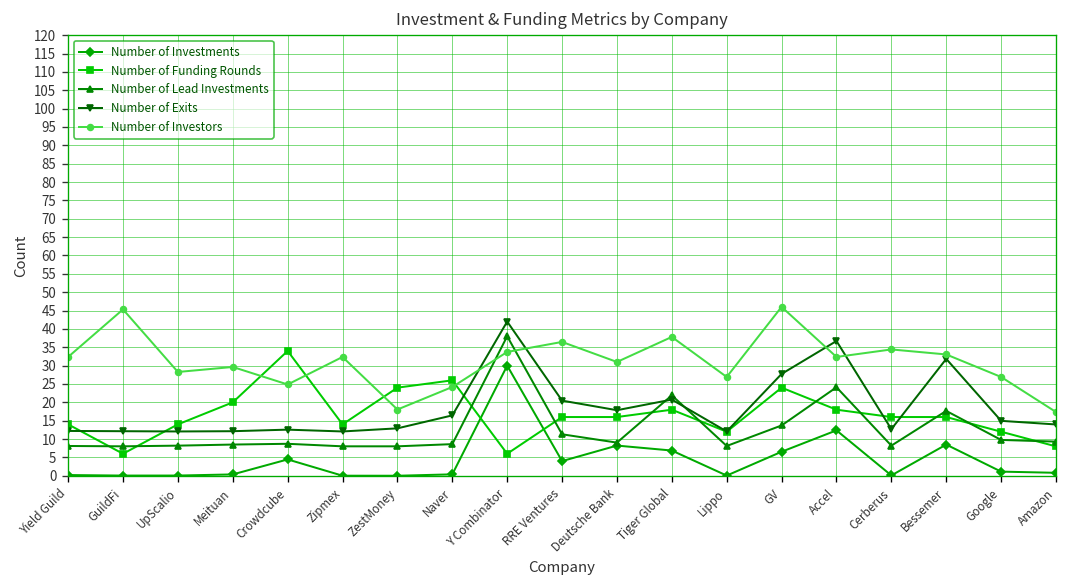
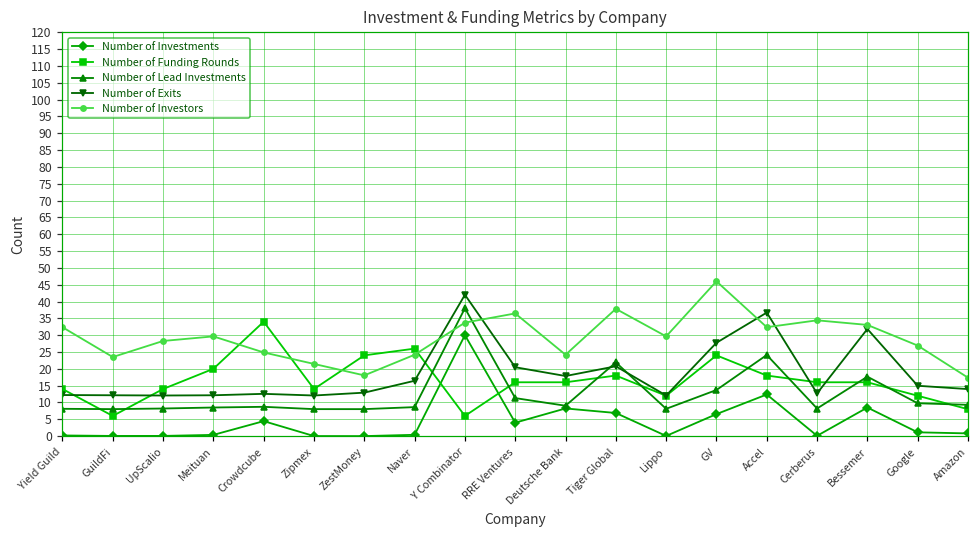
Number of Investors, GuildFi: 45 -> 24
Number of Investors, Zipmex: 32 -> 21
Number of Investors, Deutsche Bank: 31 -> 24
Number of Investors, Lippo: 27 -> 30
